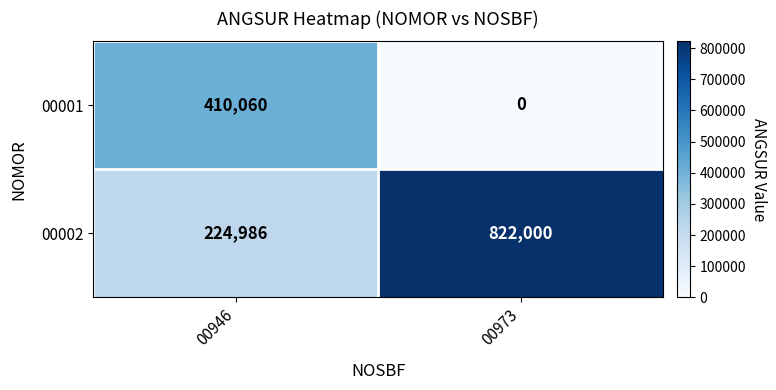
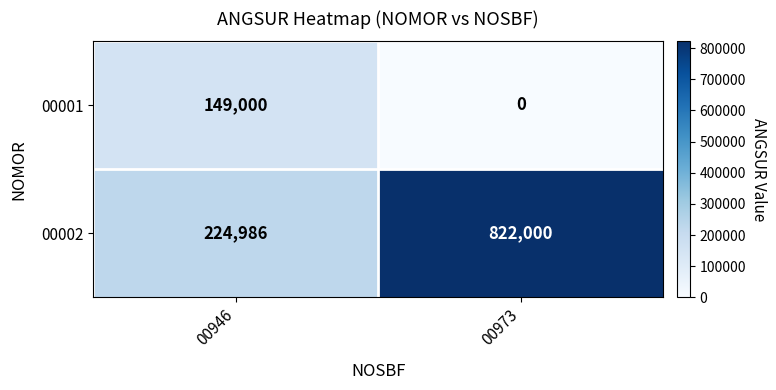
00001, 00946: 410,060 -> 149,000
